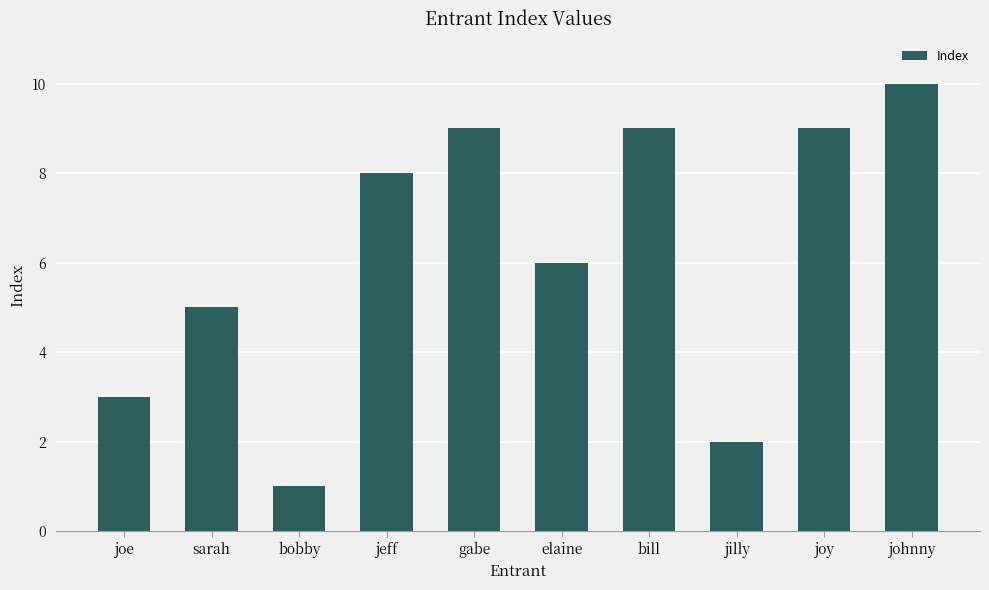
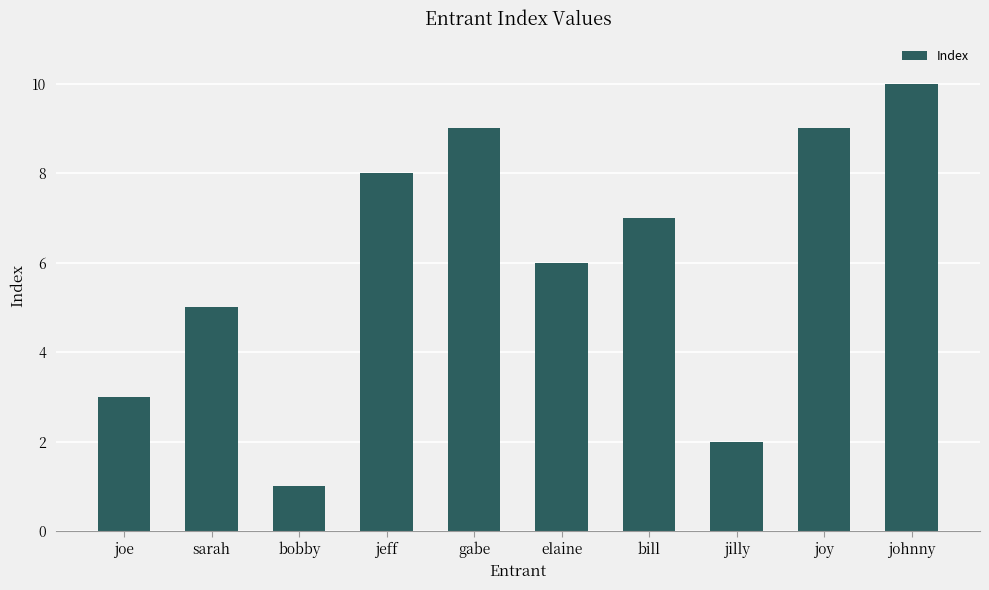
bill: 9 -> 7
